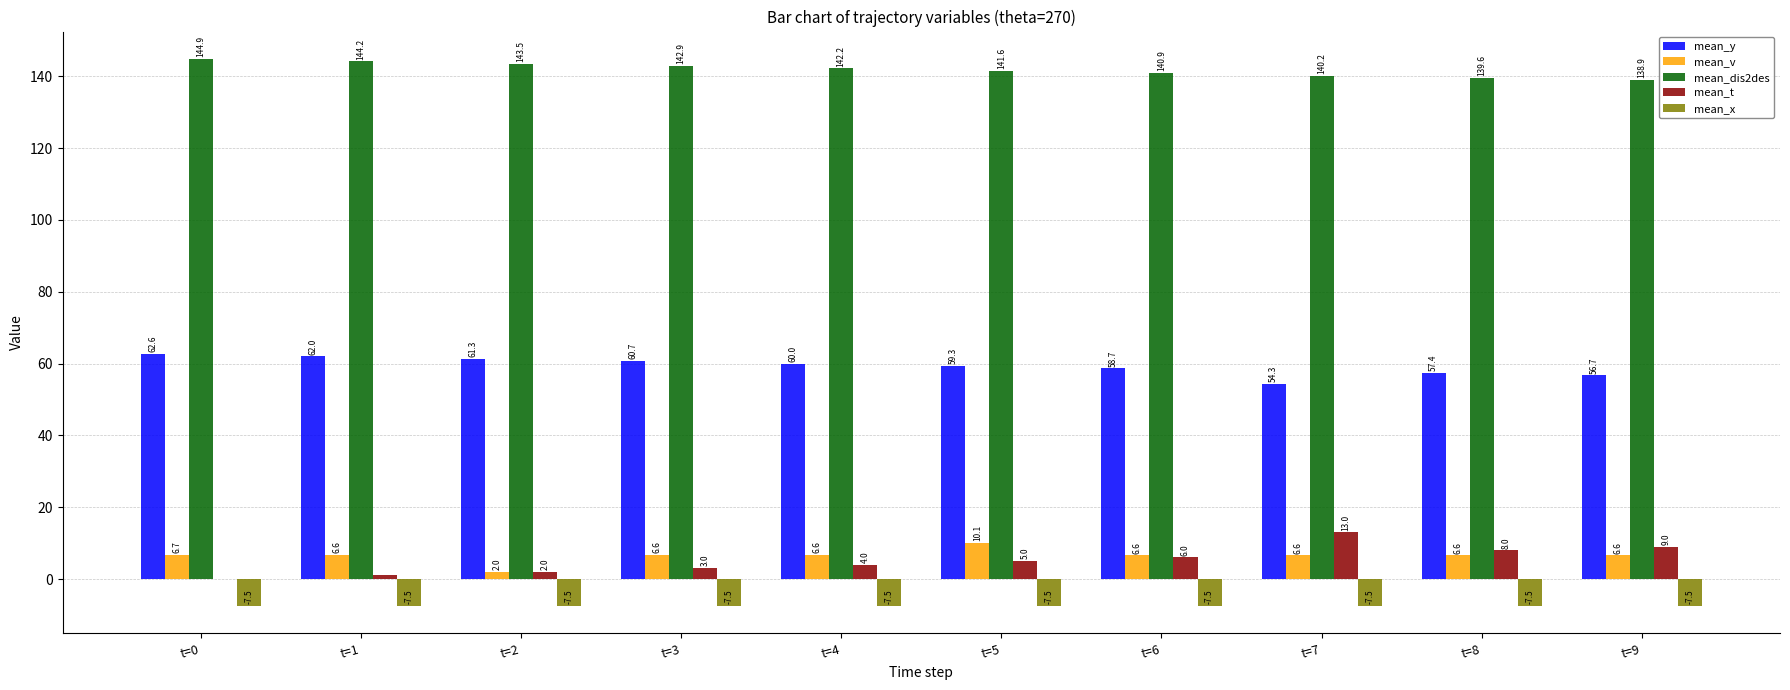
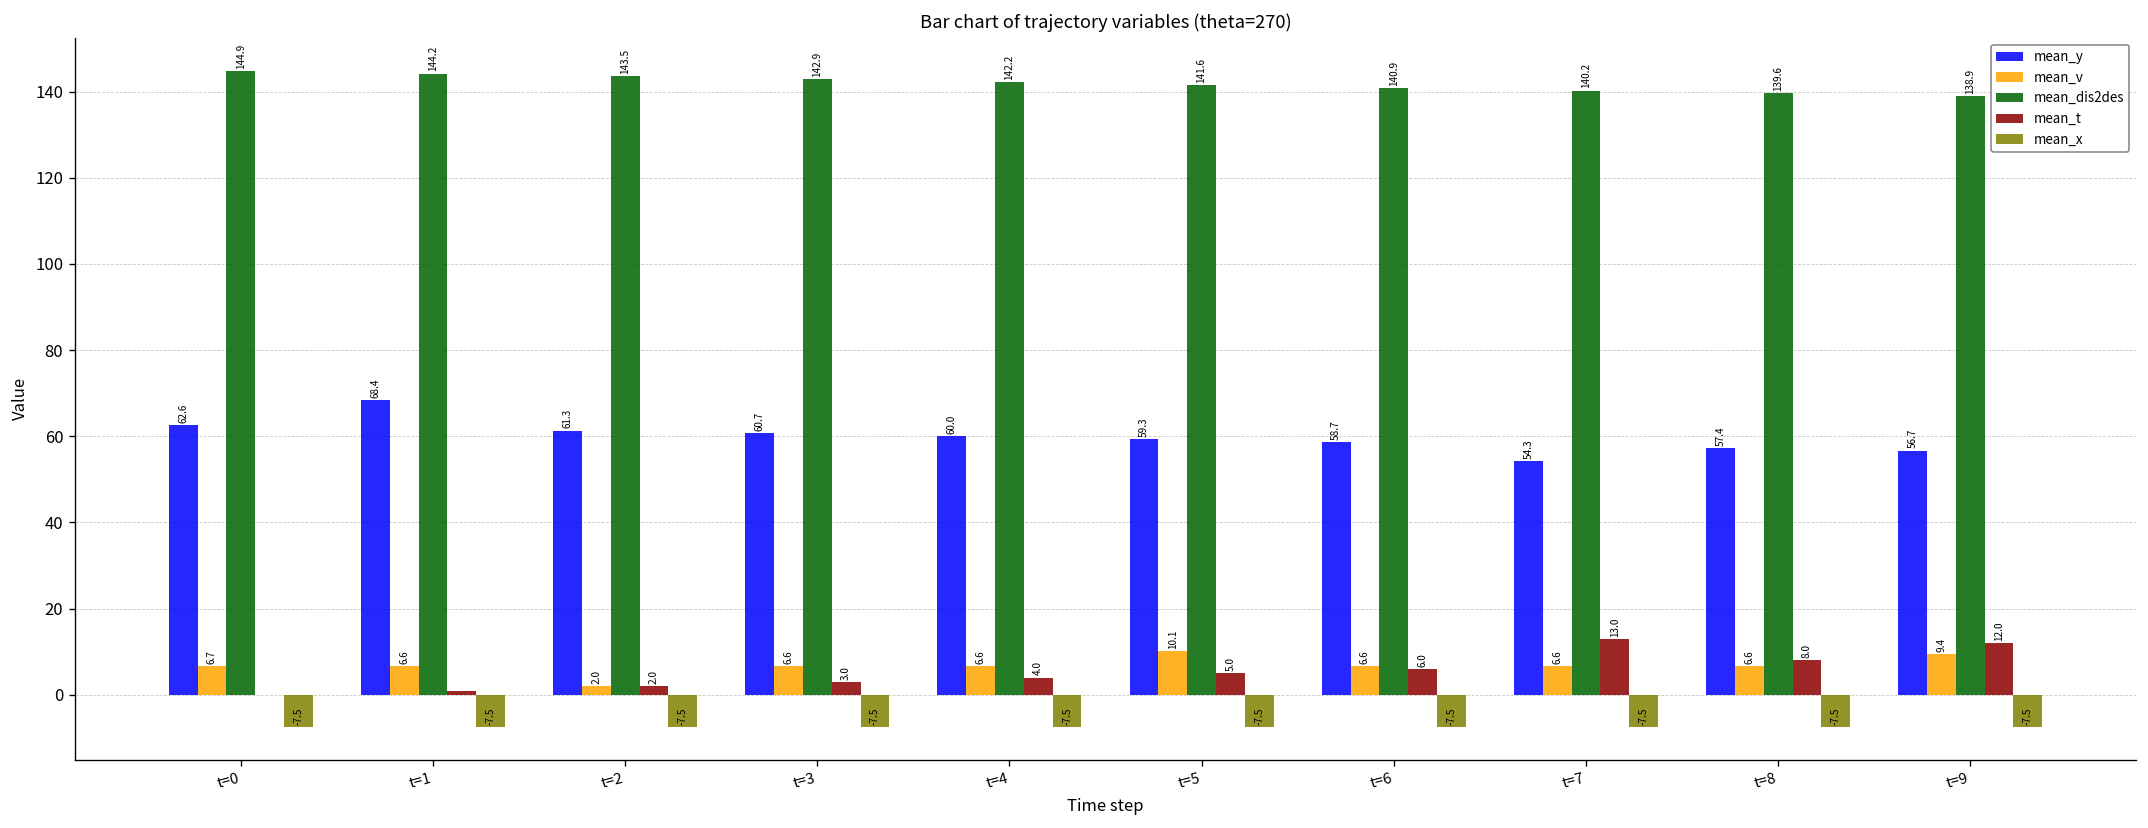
mean_y, t=1: 62.0 -> 68.4
mean_v, t=9: 6.6 -> 9.4
mean_t, t=9: 9.0 -> 12.0
